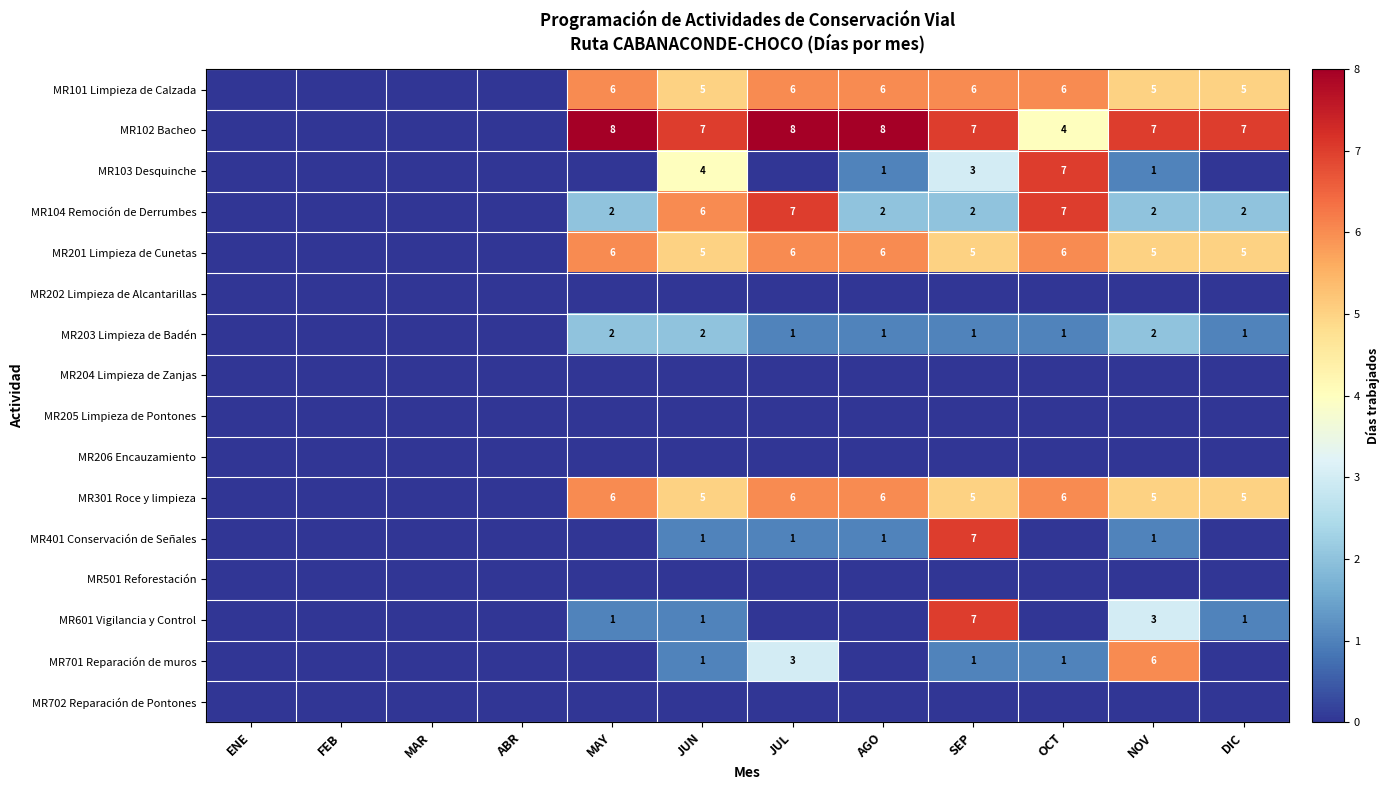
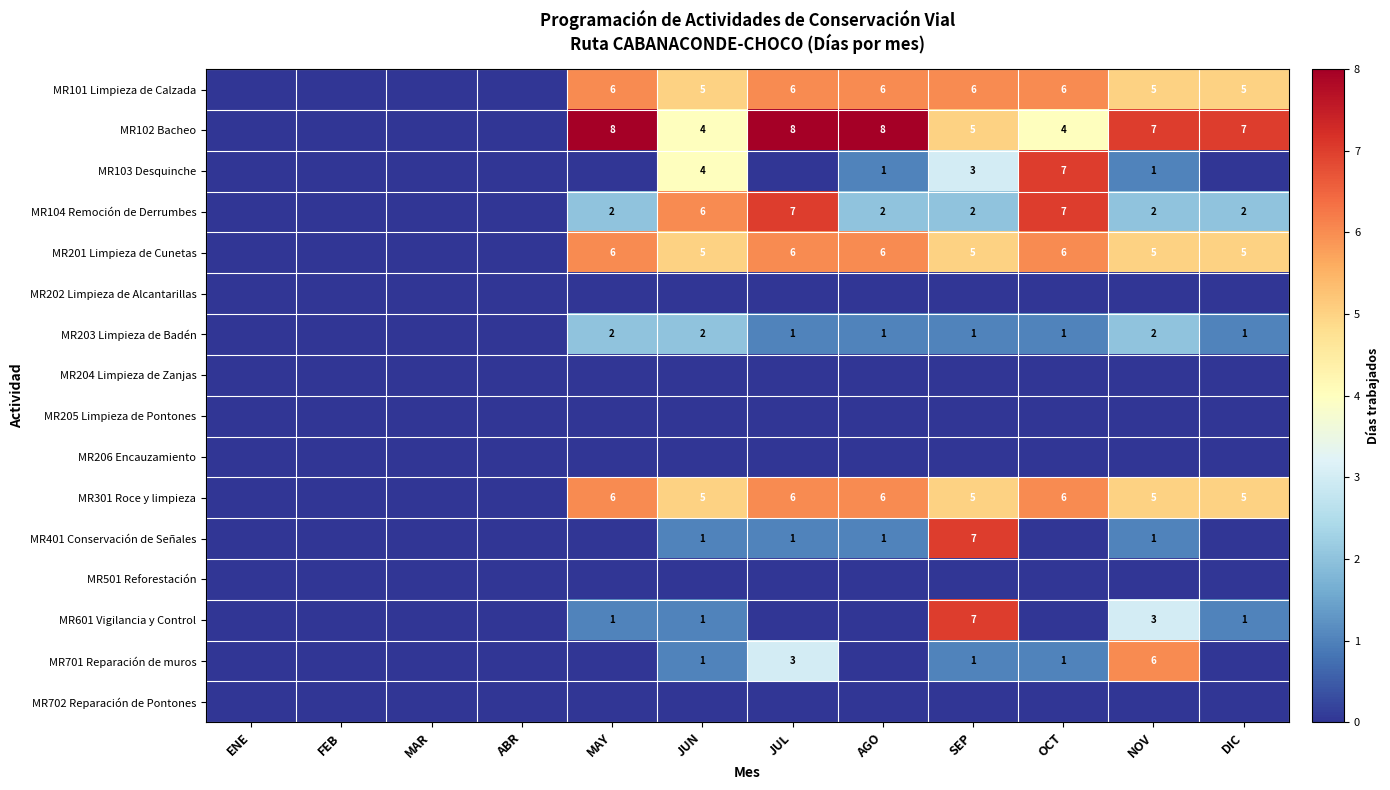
MR102 Bacheo, JUN: 7 -> 4
MR102 Bacheo, SEP: 7 -> 5
